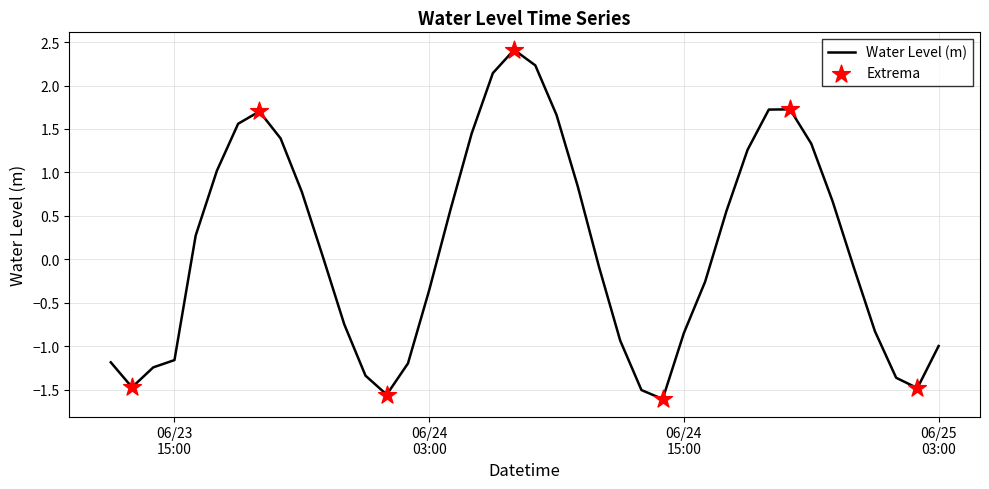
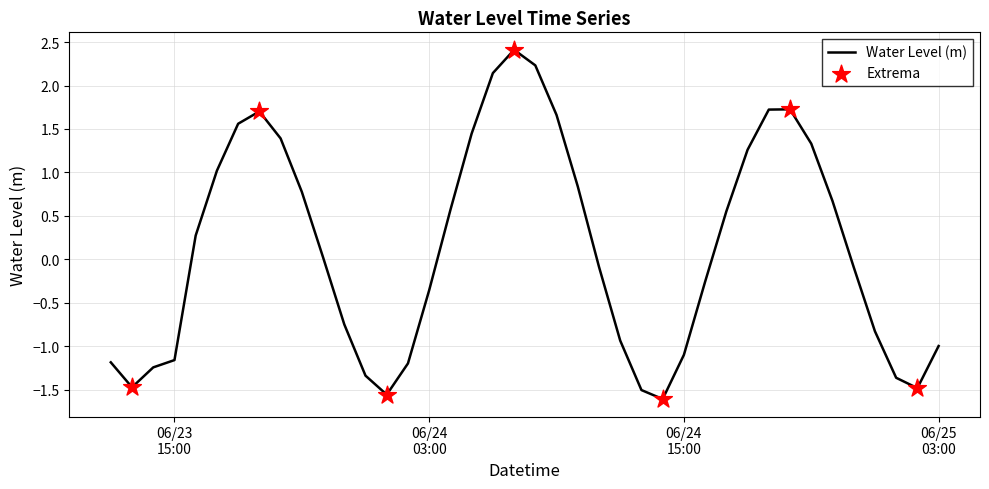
Water Level (m), 06/24 15:00: -0.8 -> -1.1
